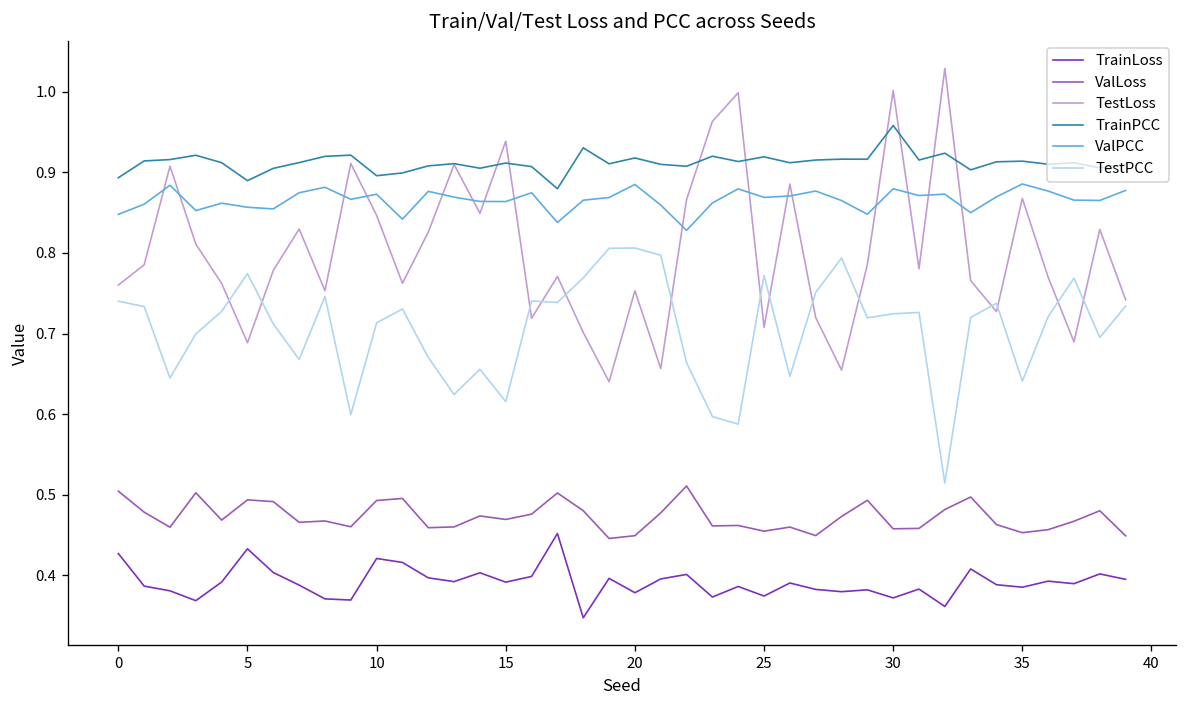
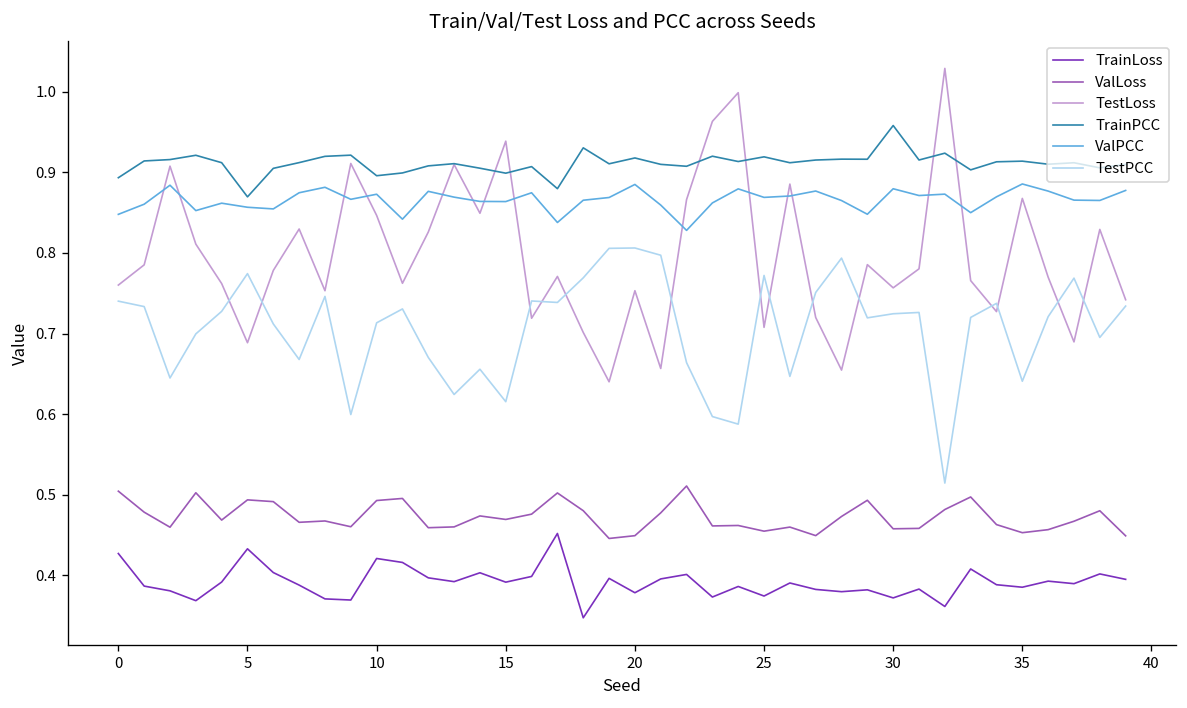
TrainPCC, 5: 0.89 -> 0.87
TrainPCC, 15: 0.91 -> 0.90
TestLoss, 30: 1.00 -> 0.76
